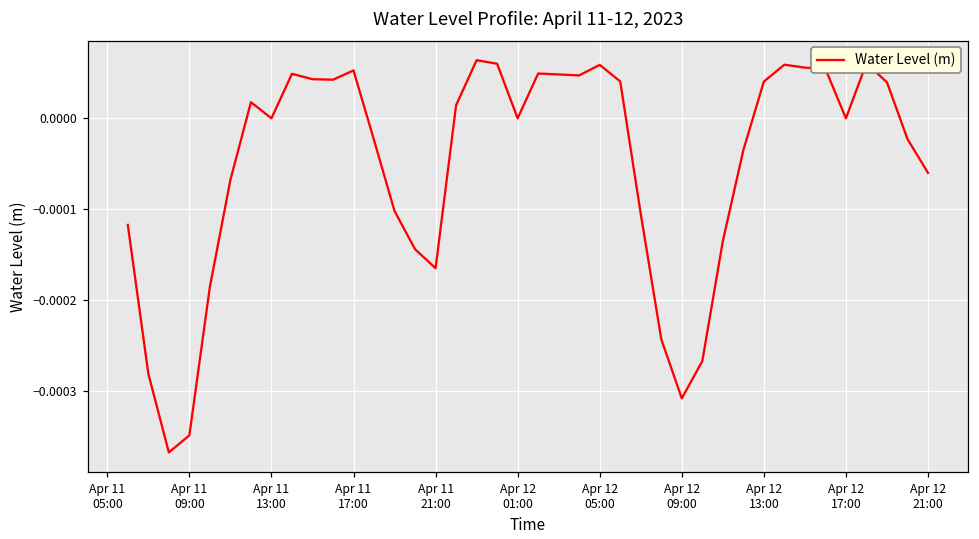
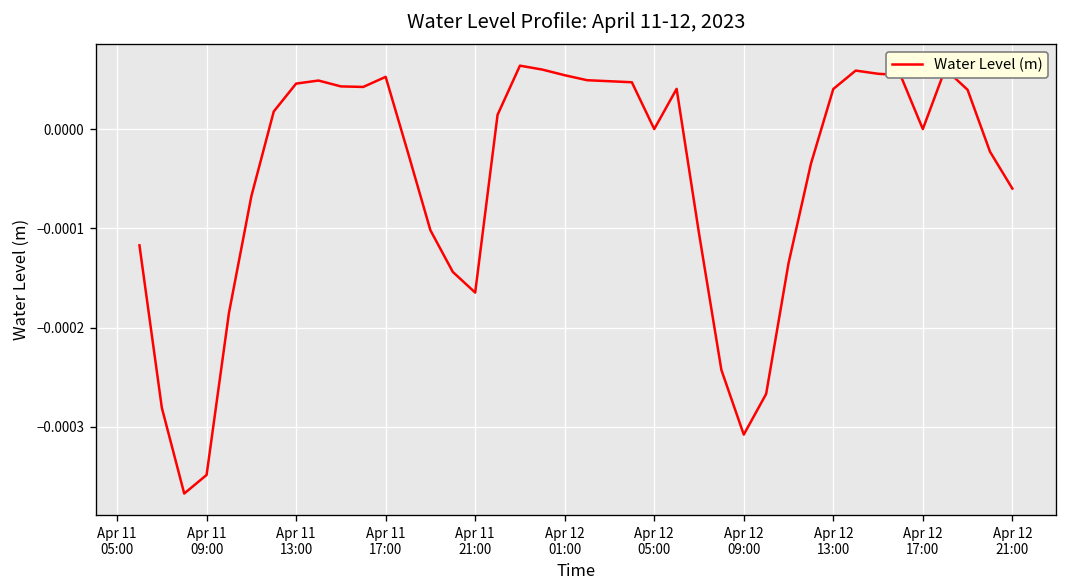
Apr 11 13:00: 0.00000 -> 0.00005
Apr 12 01:00: 0.0000 -> 0.0001
Apr 12 05:00: 0.0001 -> 0.0000
